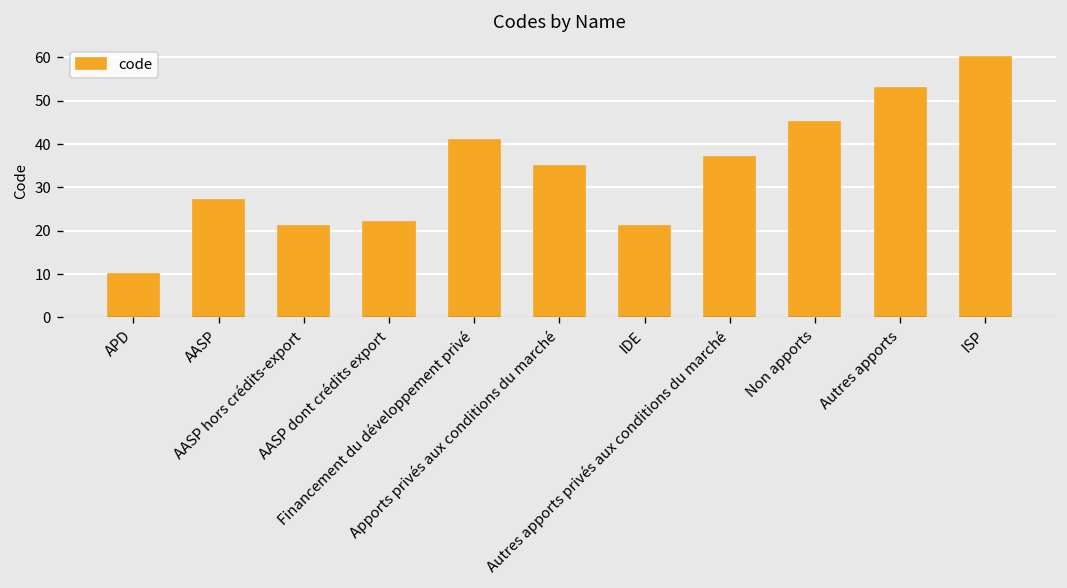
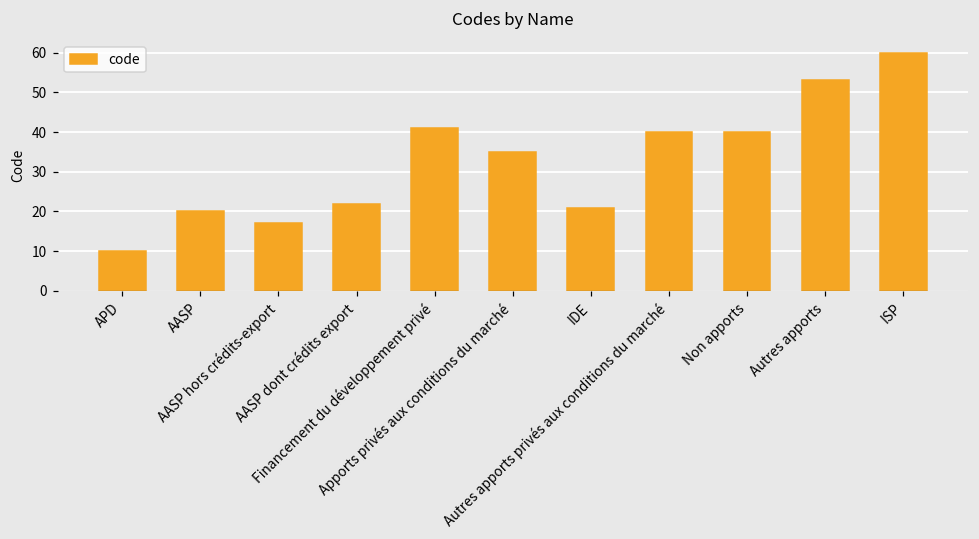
AASP: 27 -> 20
AASP hors crédits-export: 21 -> 17
Autres apports privés aux conditions du marché: 37 -> 40
Non apports: 45 -> 40
